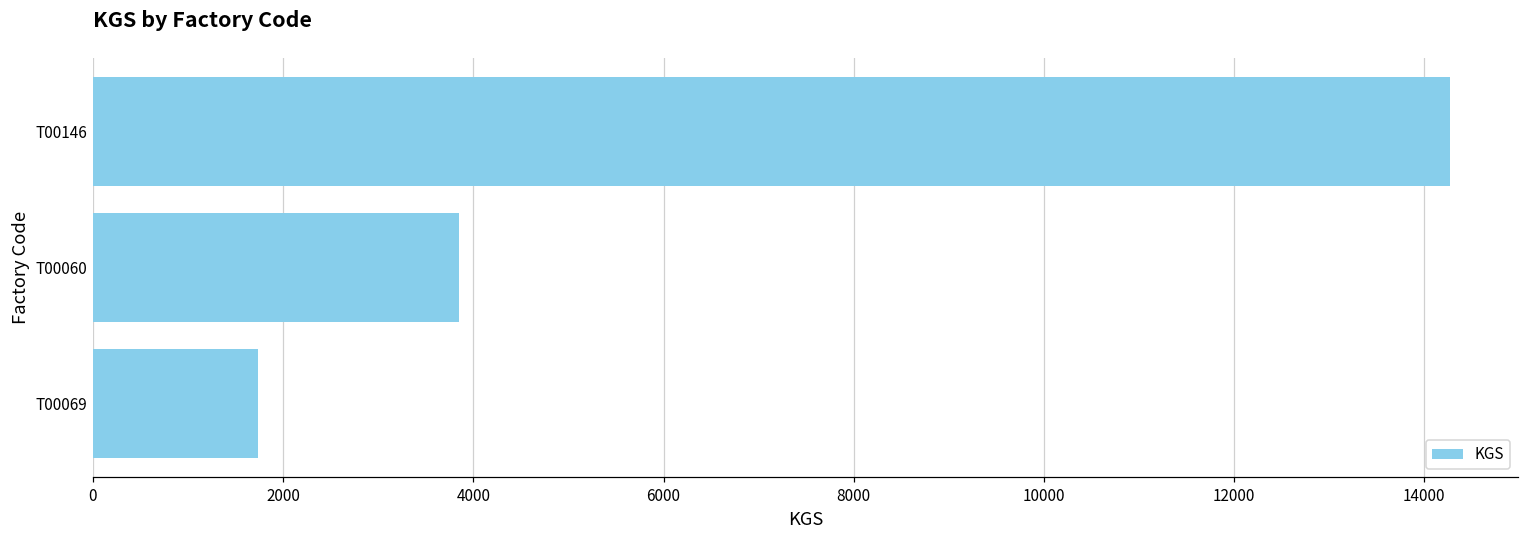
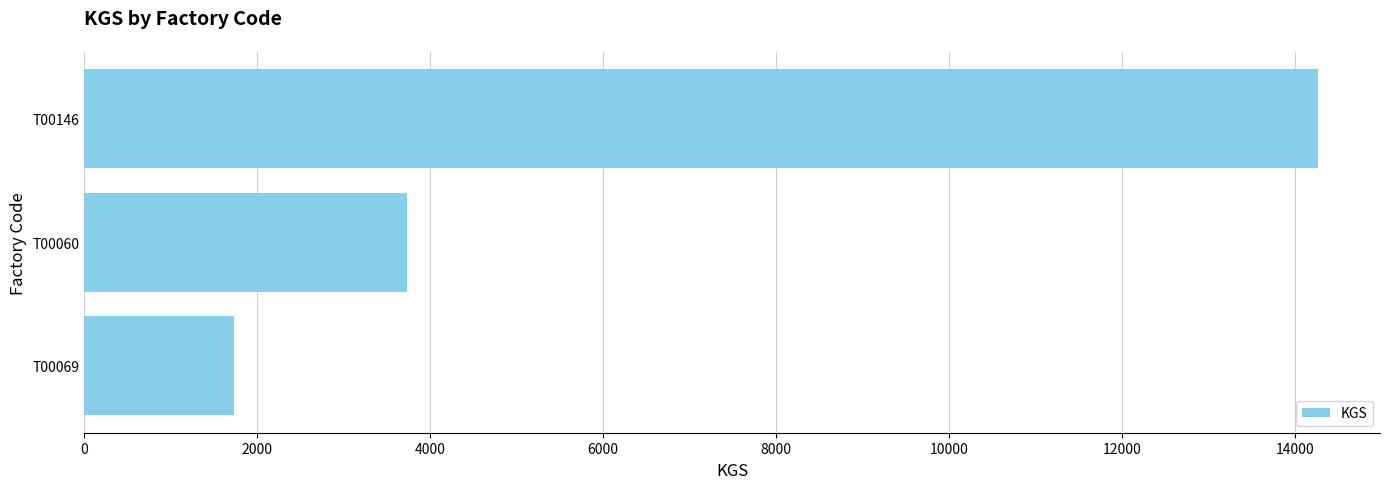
T00060: 3900 -> 3700
